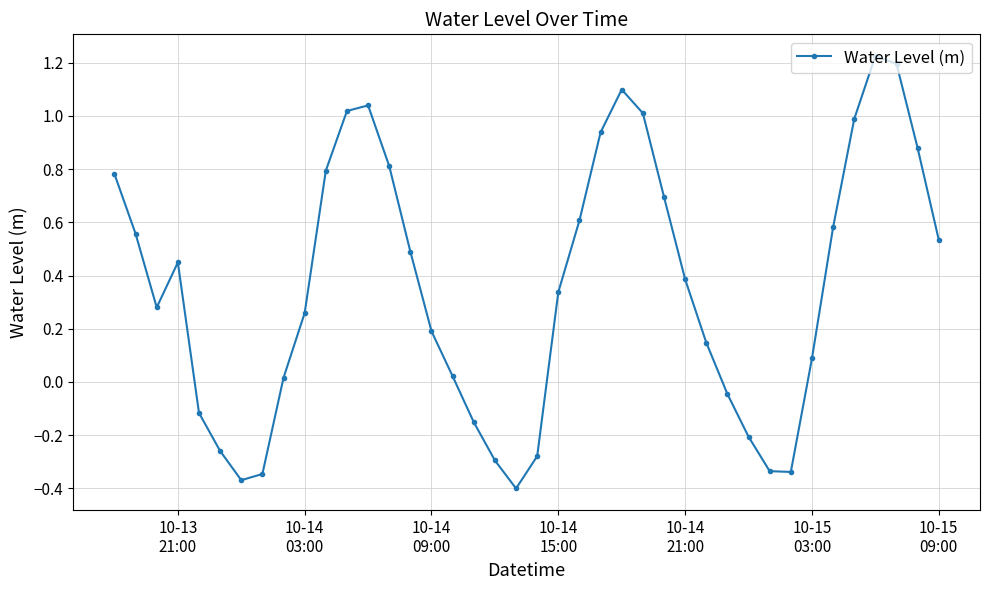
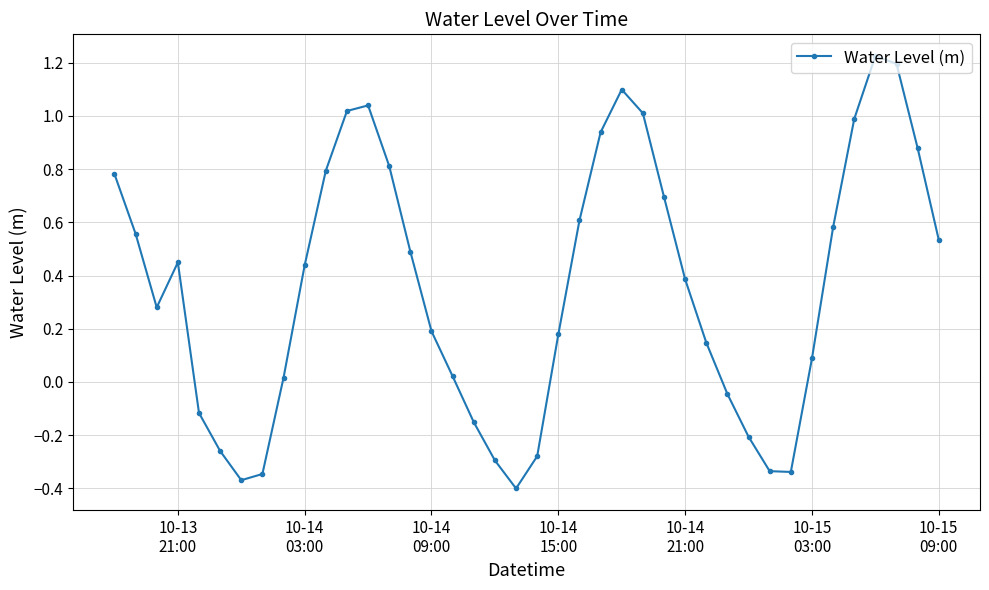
10-14 03:00: 0.26 -> 0.44
10-14 15:00: 0.34 -> 0.18
